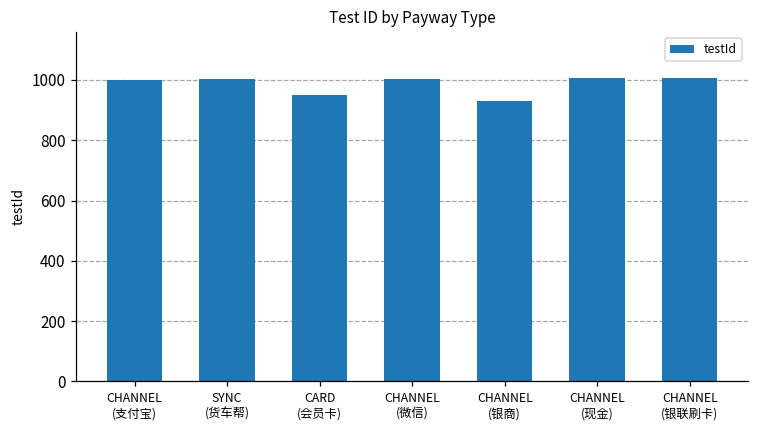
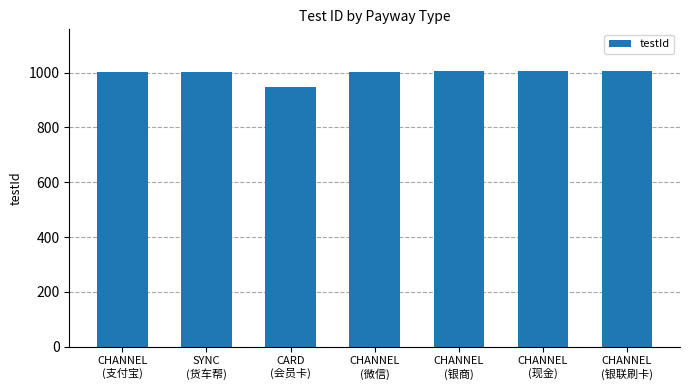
CHANNEL (银商): 930 -> 1010
